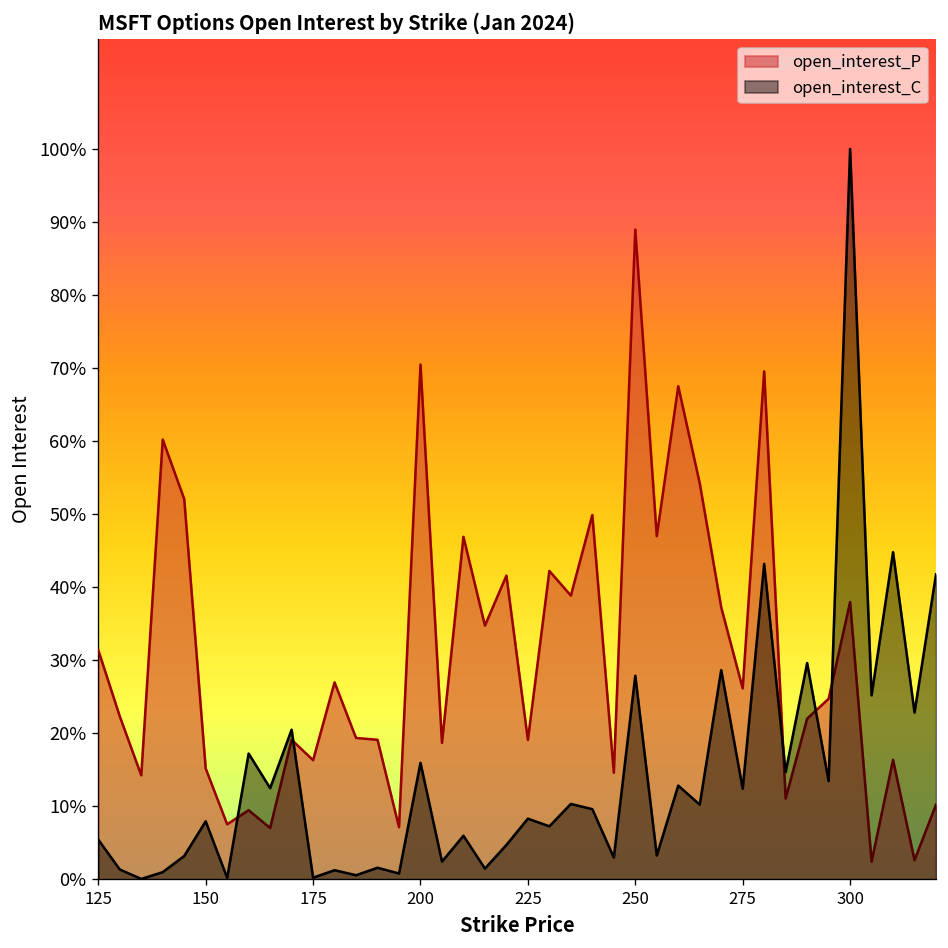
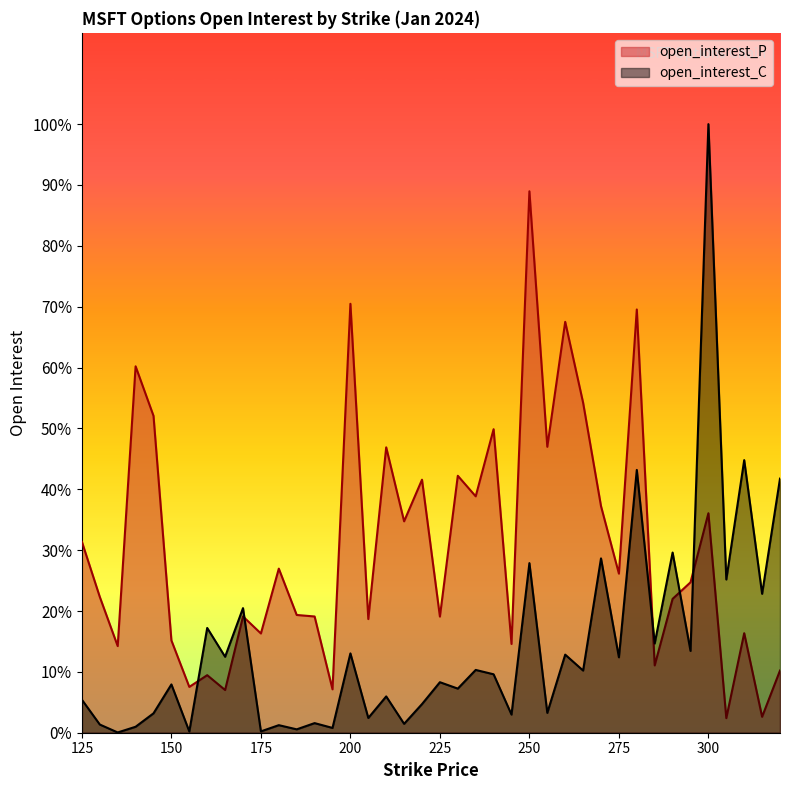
open_interest_C, 200: 16% -> 13%
open_interest_P, 300: 38% -> 36%
